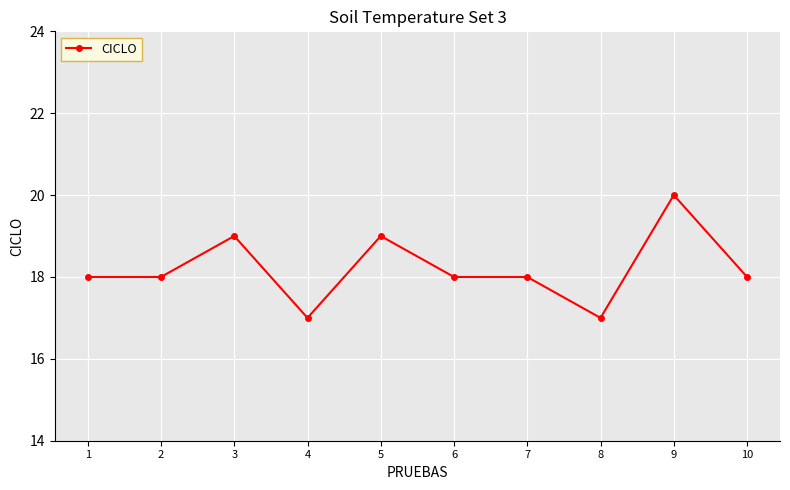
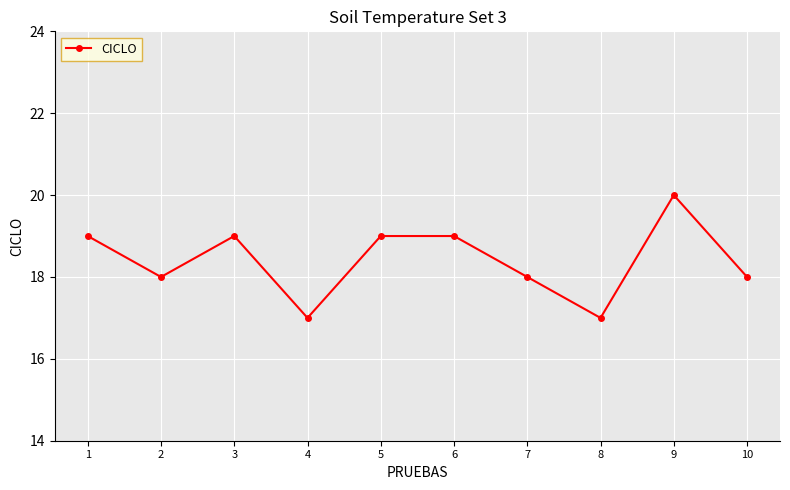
1: 18 -> 19
6: 18 -> 19
